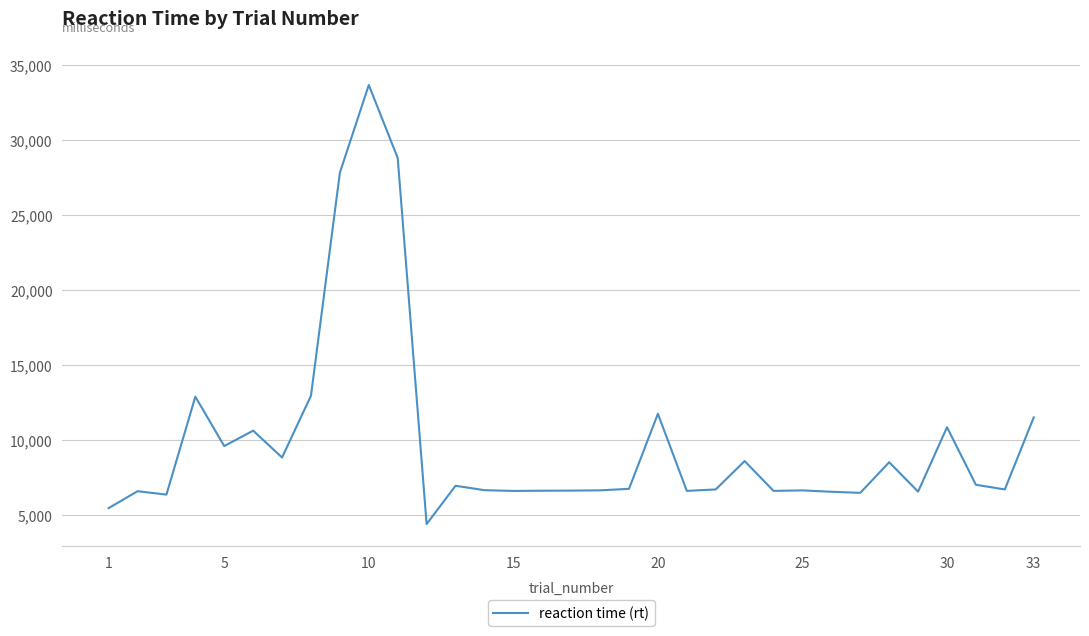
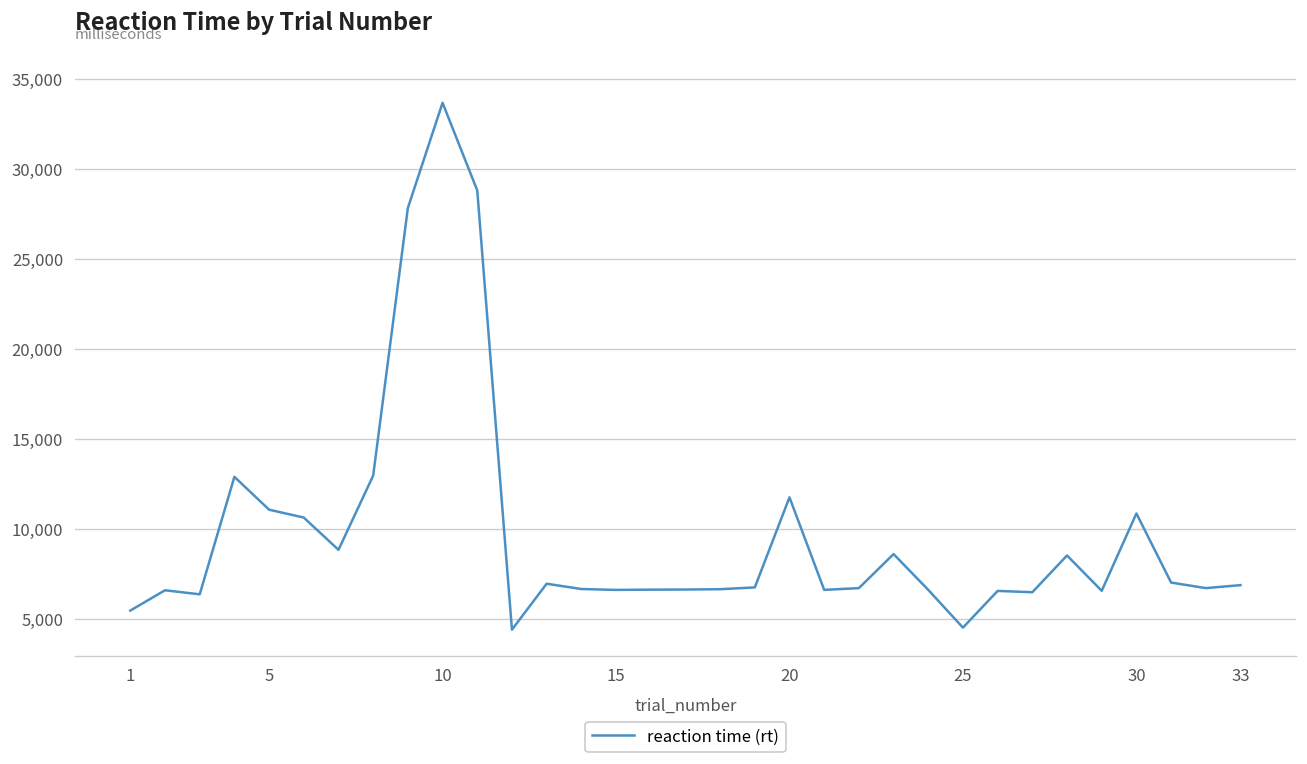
5: 9,600 -> 11,100
25: 6,700 -> 4,500
33: 11,500 -> 6,900
